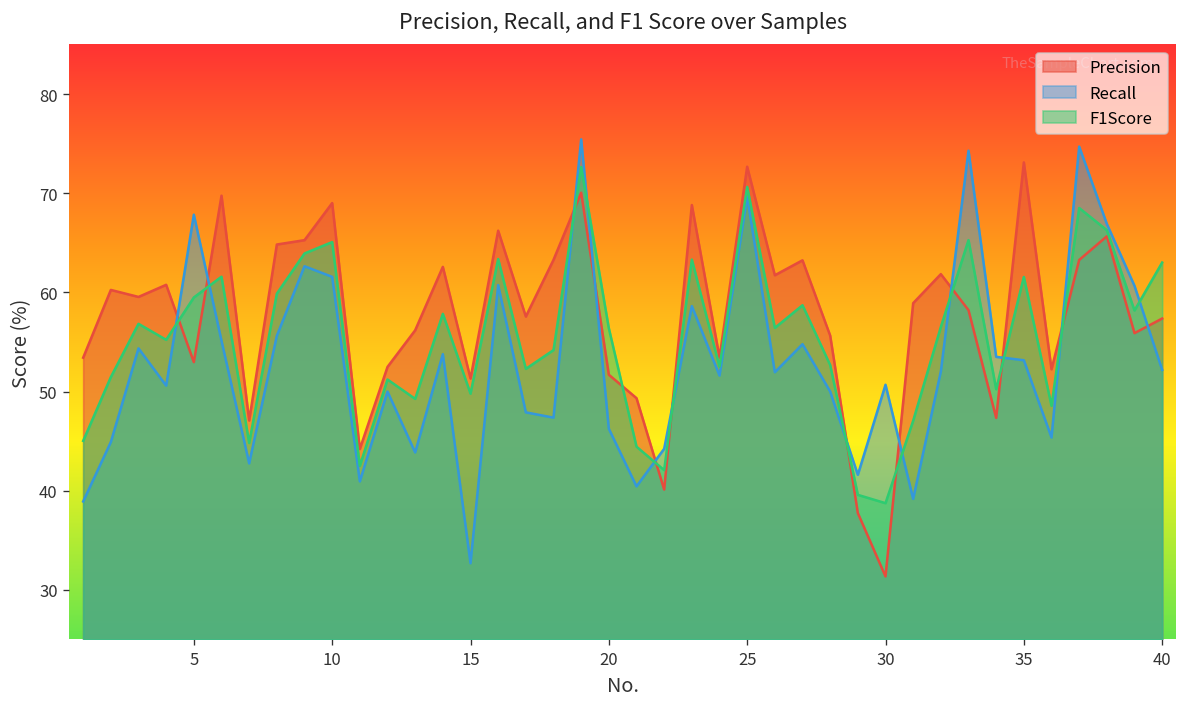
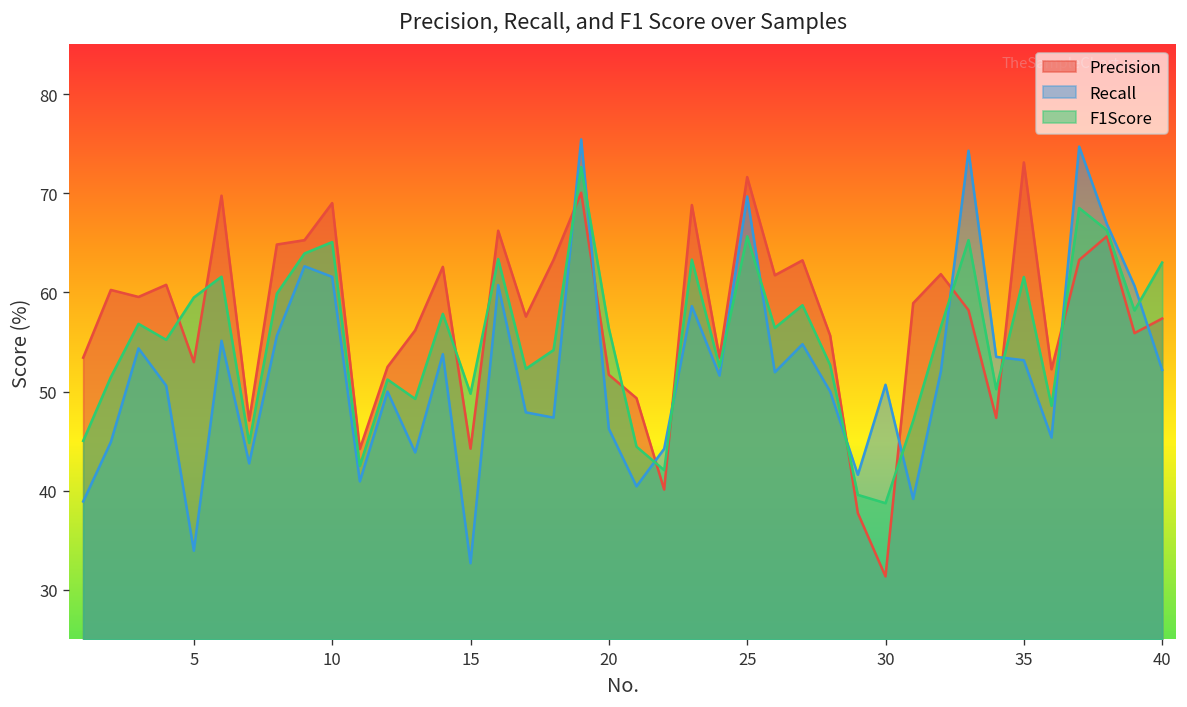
Recall, 5: 68 -> 34
Precision, 15: 51 -> 44
Precision, 25: 73 -> 72
F1Score, 25: 71 -> 66
